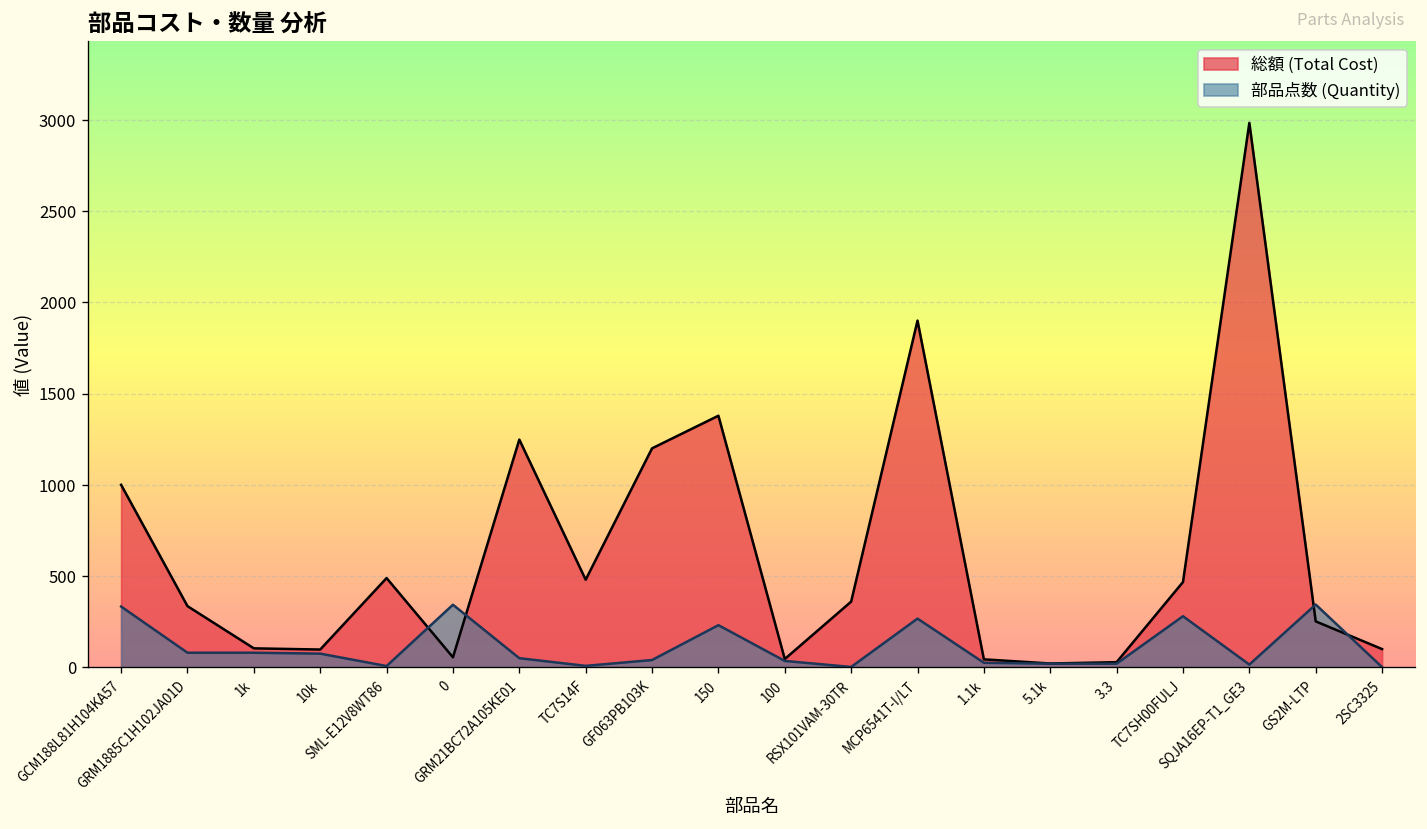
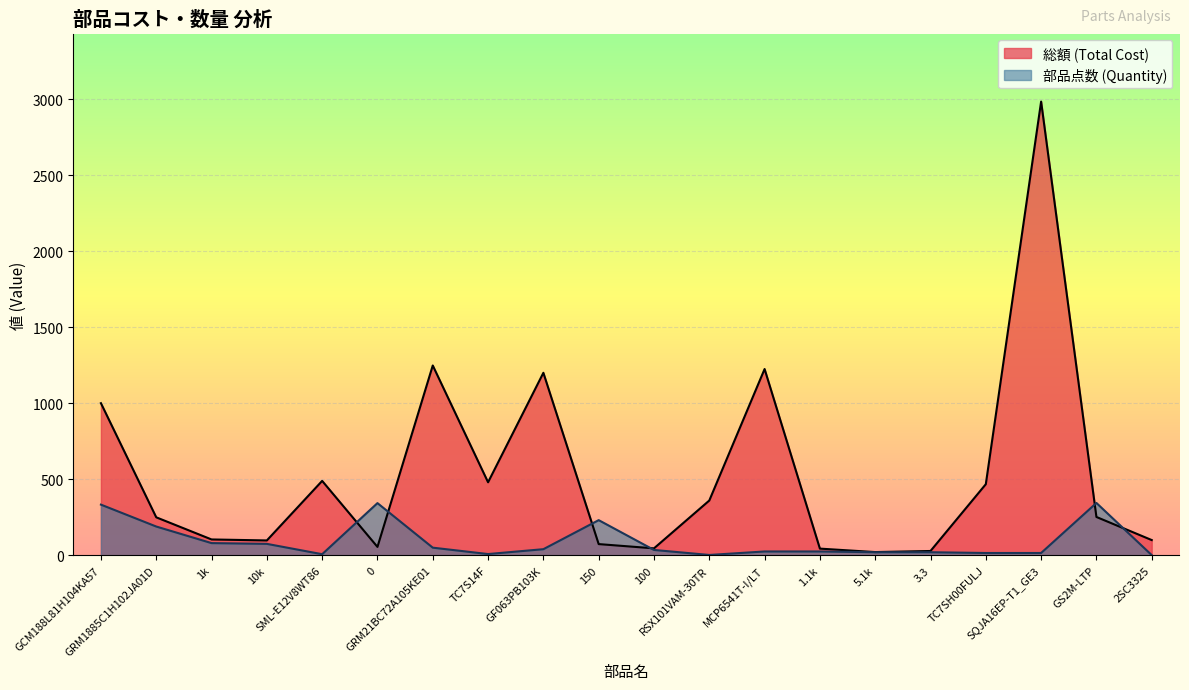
総額 (Total Cost), GRM1885C1H102JA01D: 340 -> 250
部品点数 (Quantity), GRM1885C1H102JA01D: 80 -> 190
総額 (Total Cost), 150: 1380 -> 70
総額 (Total Cost), MCP6541T-I/LT: 1900 -> 1220
部品点数 (Quantity), MCP6541T-I/LT: 270 -> 30
部品点数 (Quantity), TC7SH00FULJ: 280 -> 20
